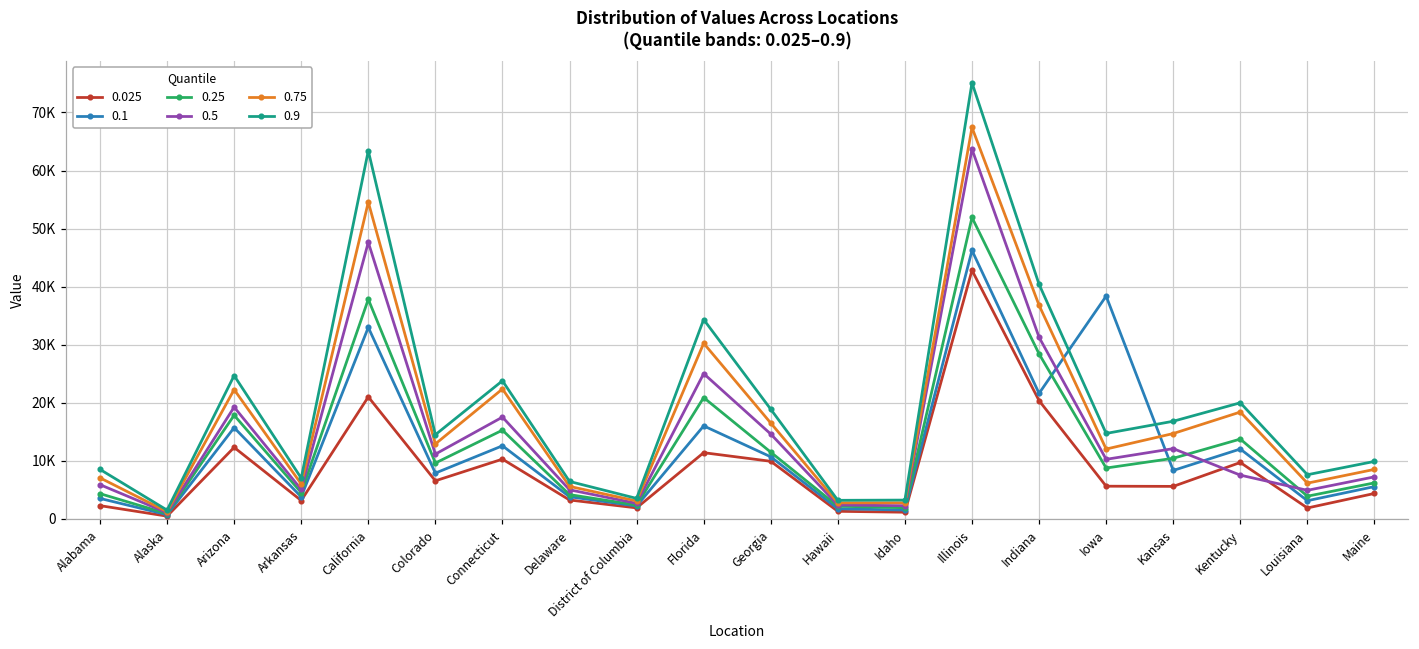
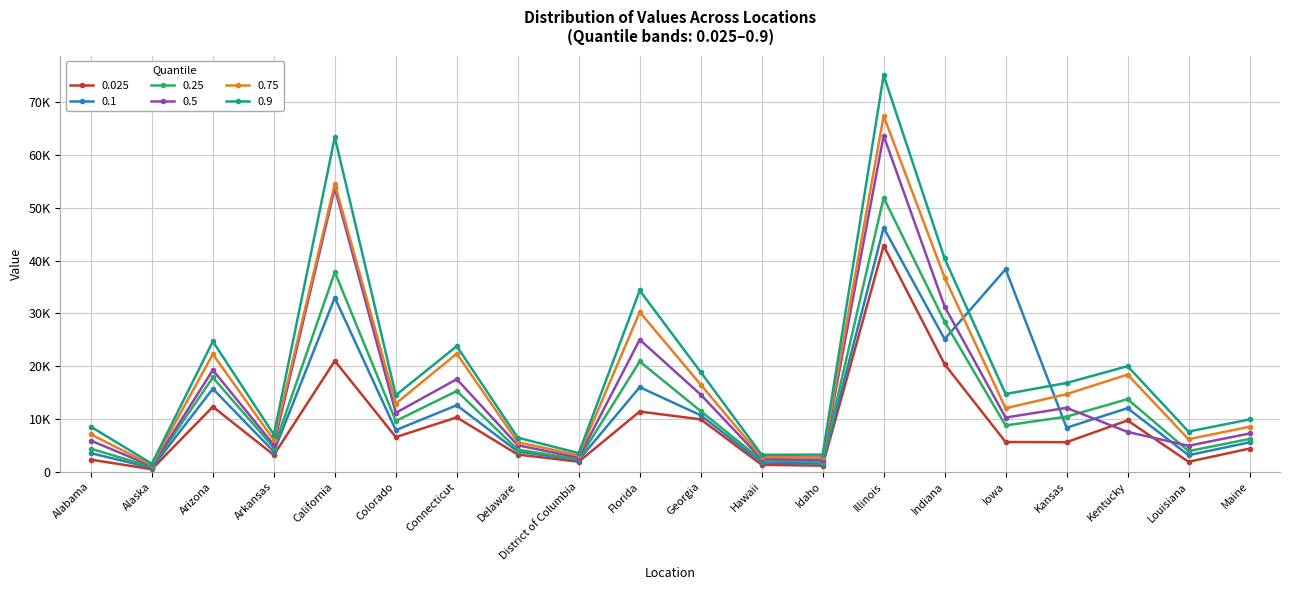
0.5, California: 48000 -> 54000
0.1, Indiana: 22000 -> 25000
